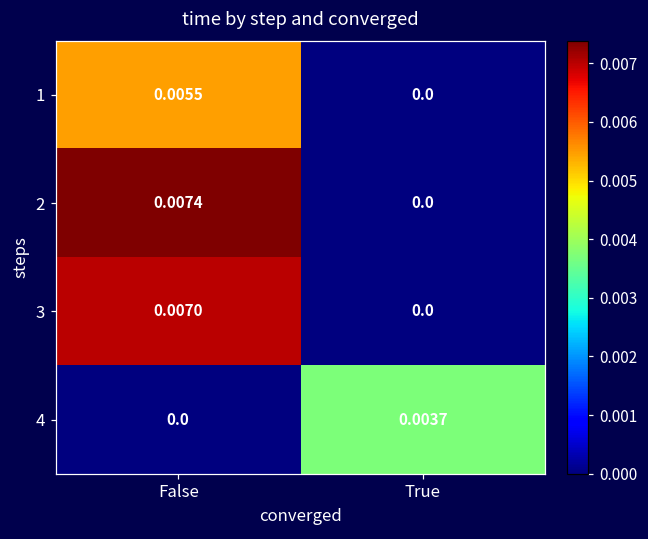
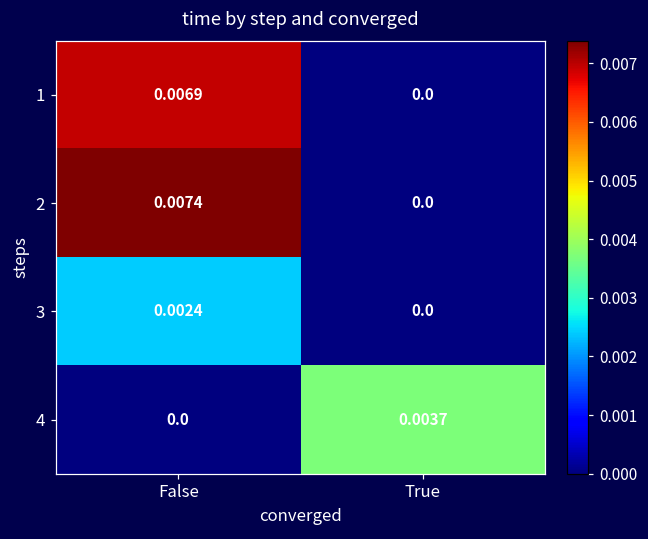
1, False: 0.0055 -> 0.0069
3, False: 0.0070 -> 0.0024
